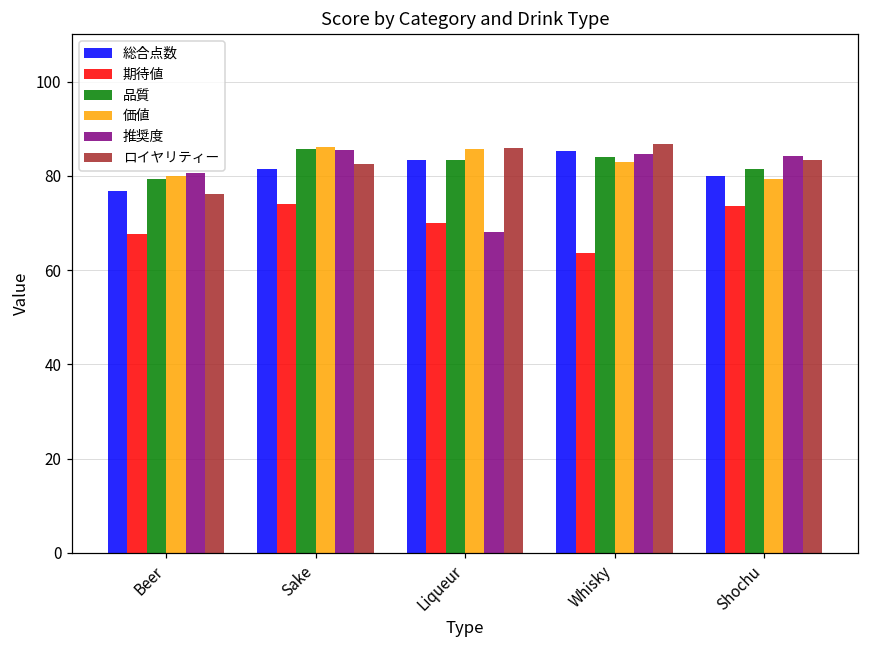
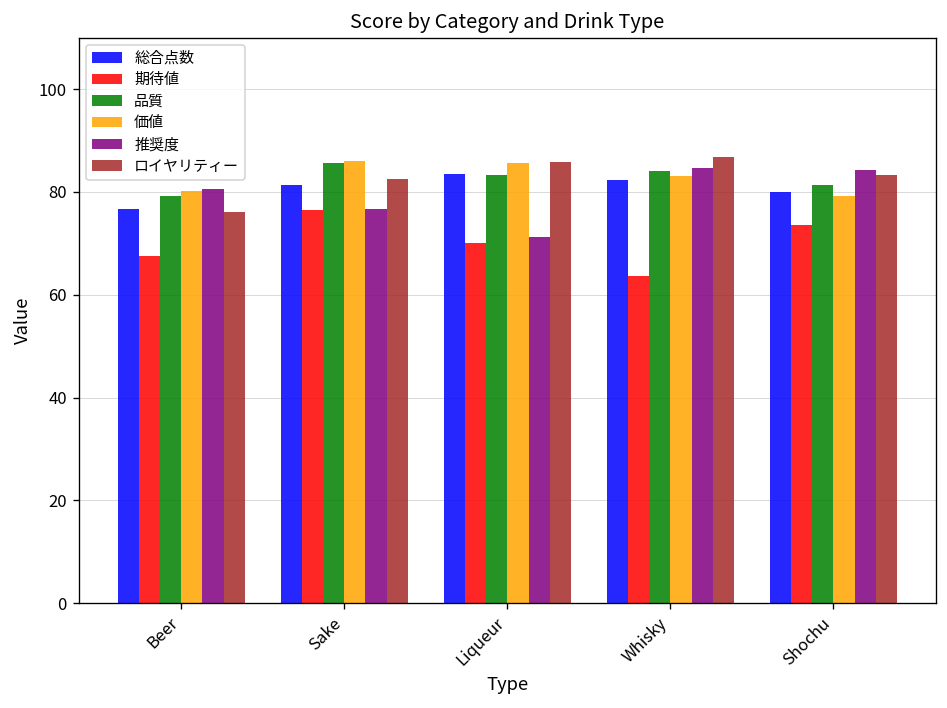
期待値, Sake: 74 -> 77
推奨度, Sake: 86 -> 77
推奨度, Liqueur: 68 -> 71
総合点数, Whisky: 85 -> 82
